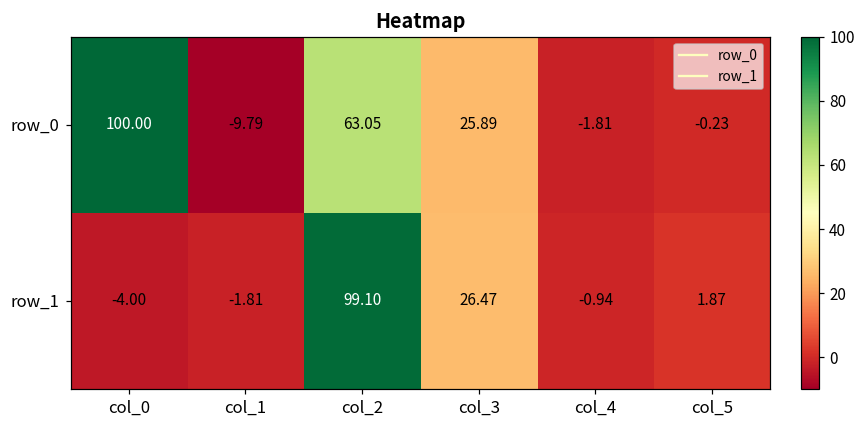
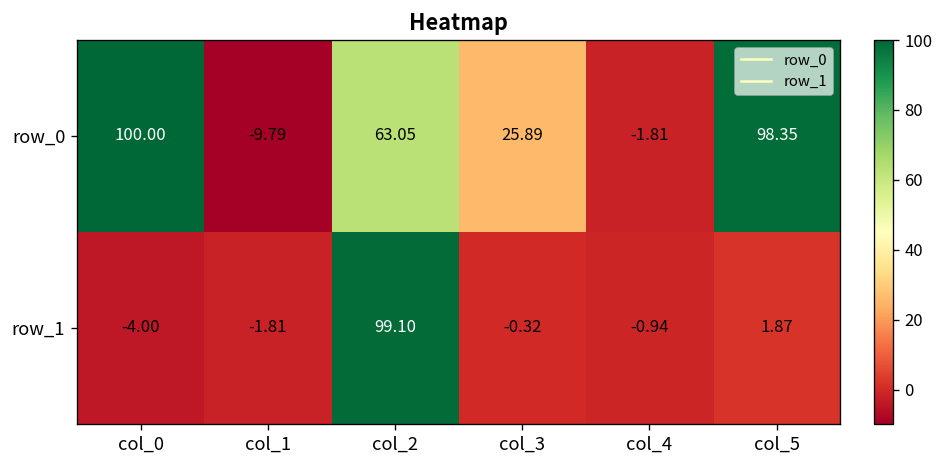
row_0, col_5: -0.23 -> 98.35
row_1, col_3: 26.47 -> -0.32
